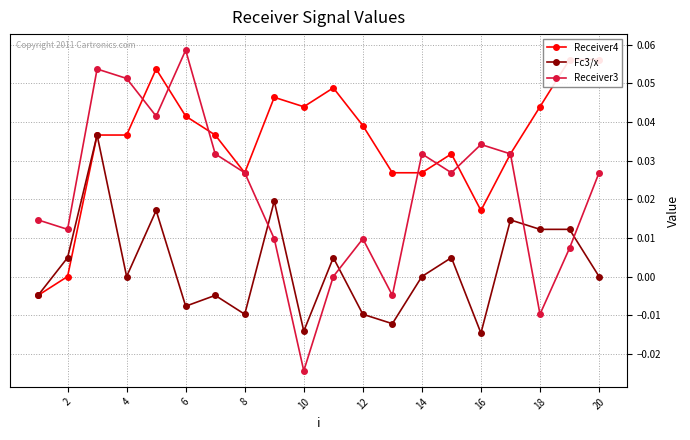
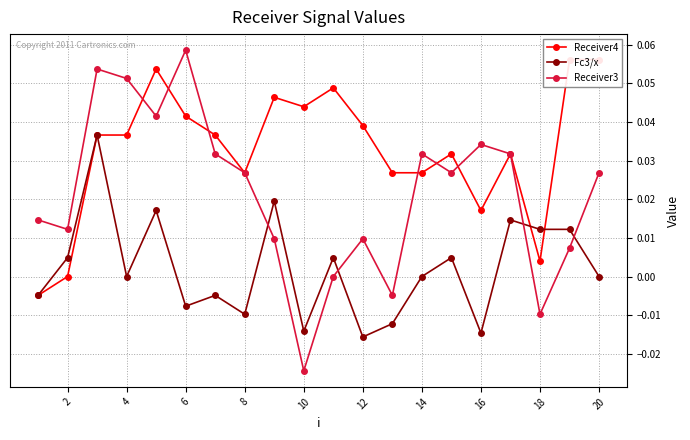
Fc3/x, 12: -0.010 -> -0.016
Receiver4, 18: 0.044 -> 0.004
